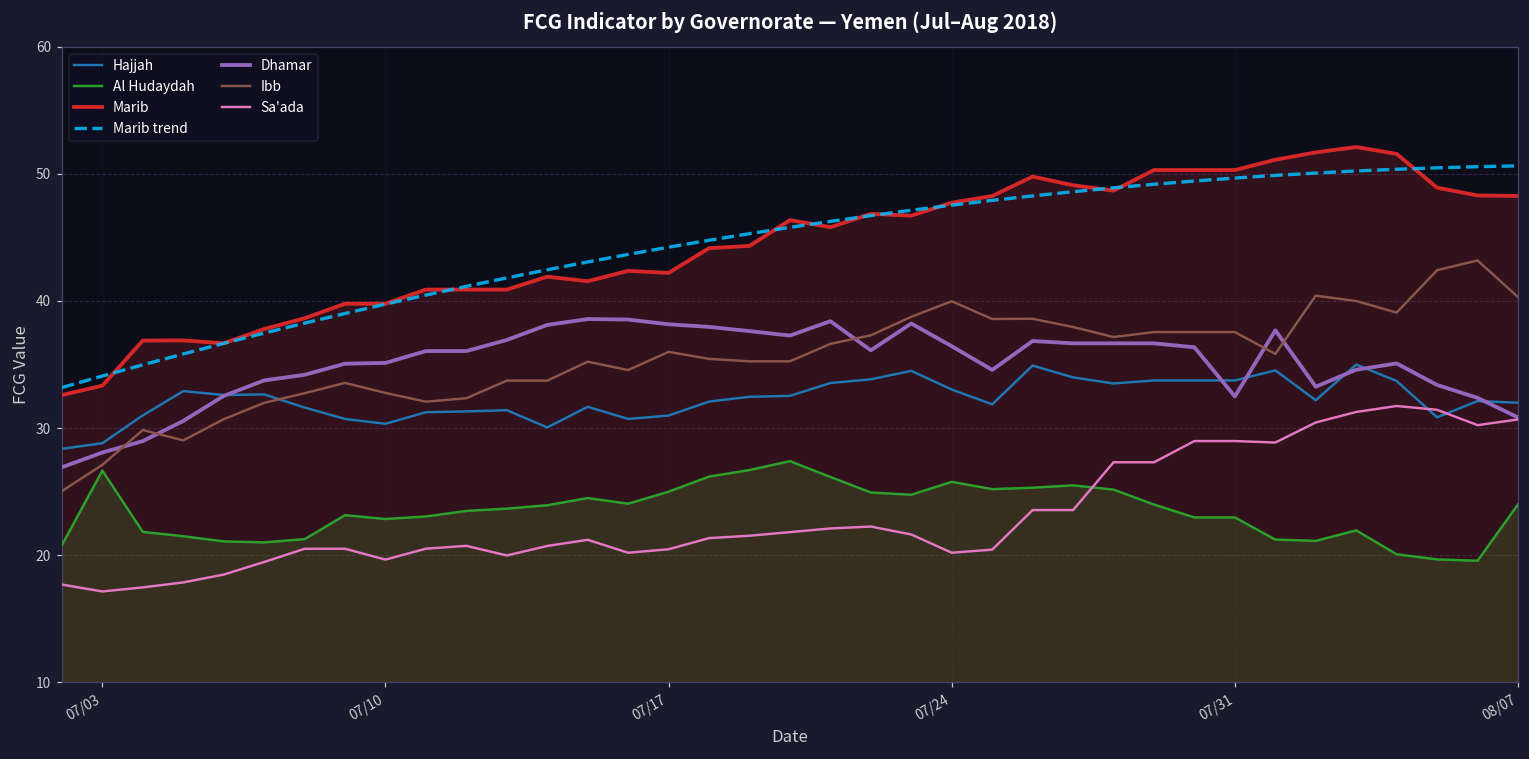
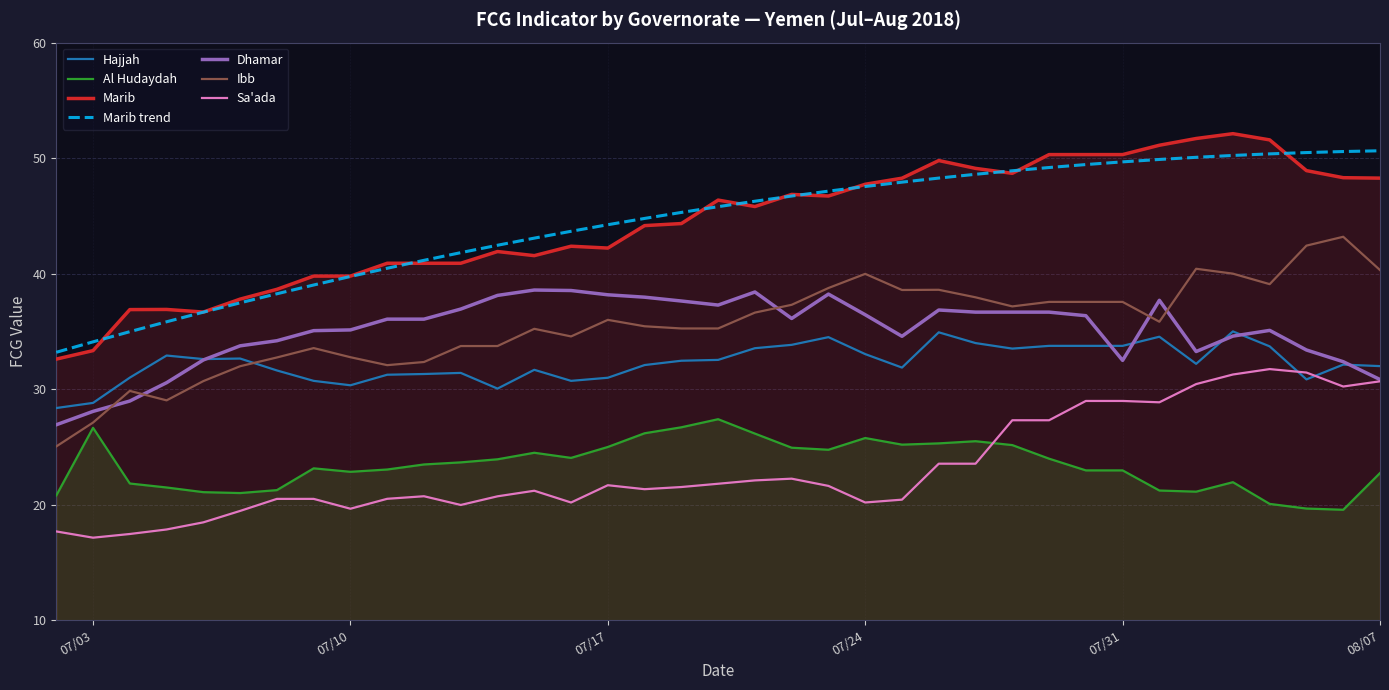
Sa'ada, 07/17: 20.5 -> 21.7
Al Hudaydah, 08/07: 24.0 -> 22.7
